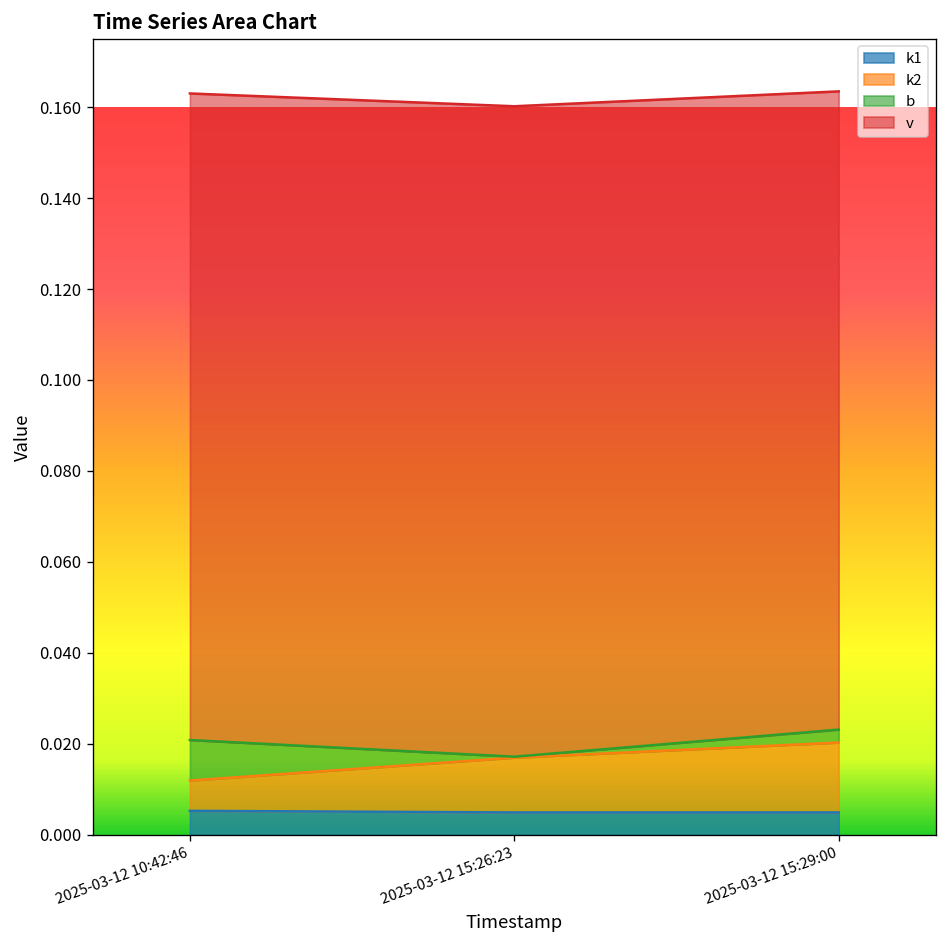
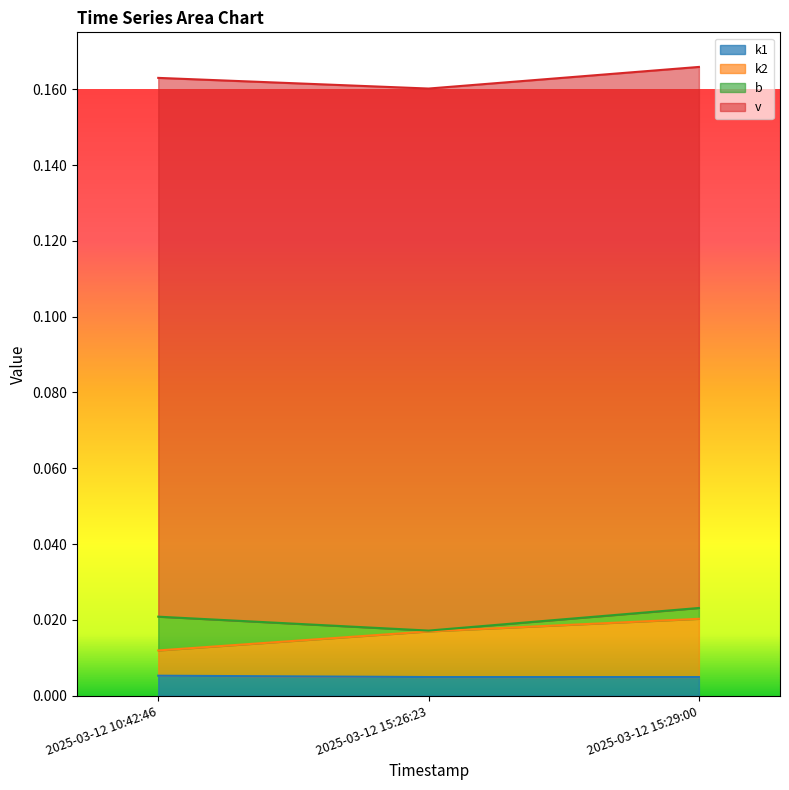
v, 2025-03-12 15:29:00: 0.140 -> 0.143
